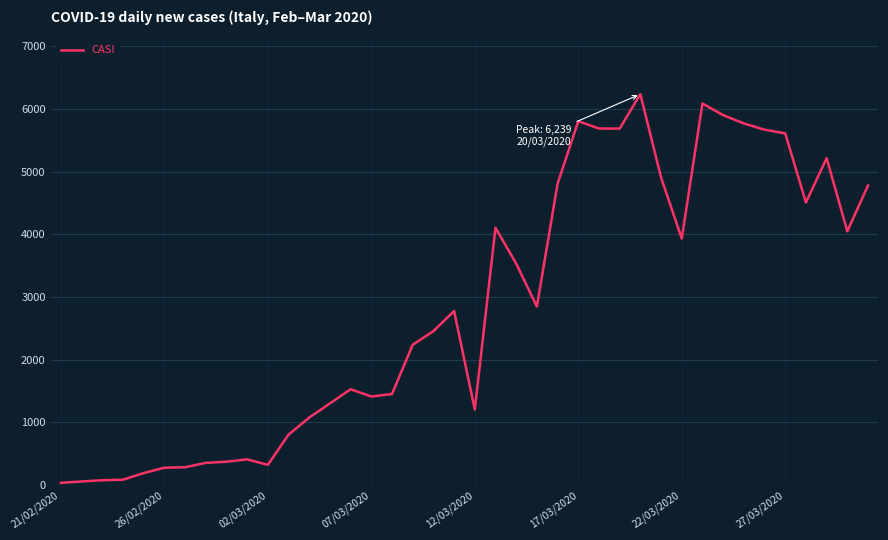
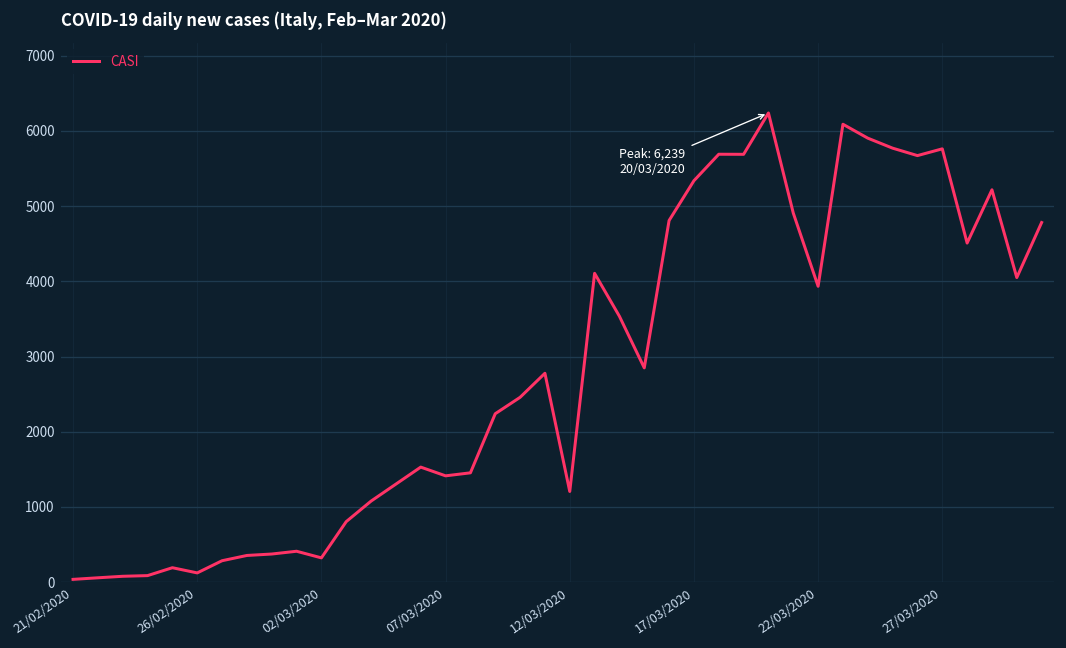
26/02/2020: 300 -> 100
17/03/2020: 5800 -> 5300
27/03/2020: 5600 -> 5800
